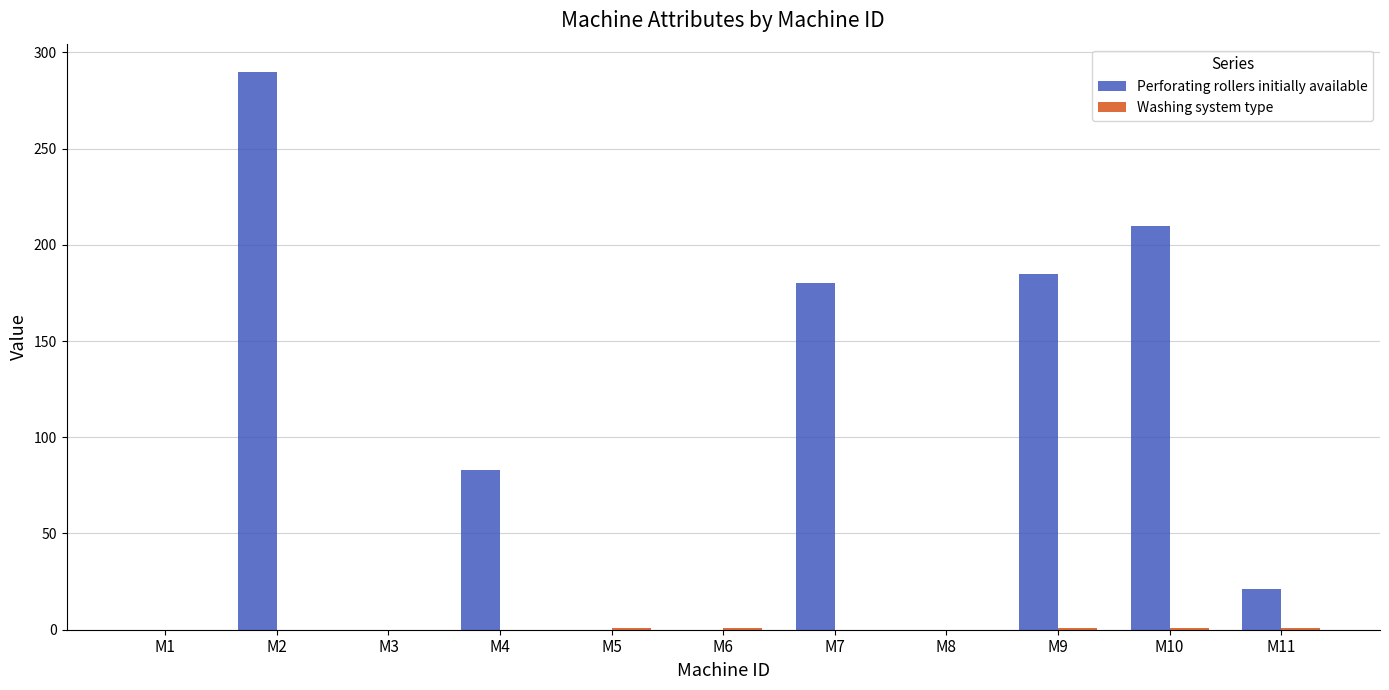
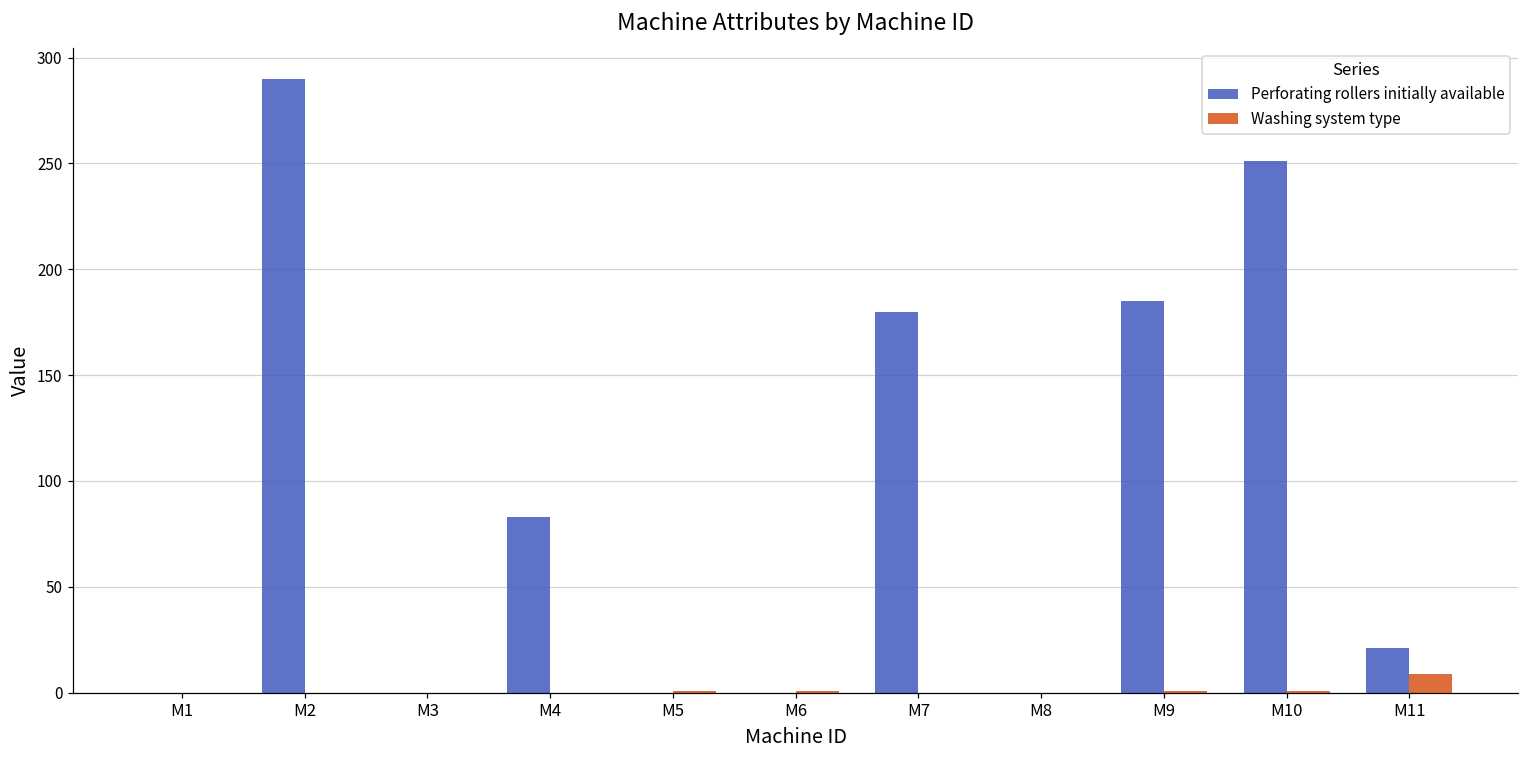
Perforating rollers initially available, M10: 210 -> 251
Washing system type, M11: 1 -> 9
